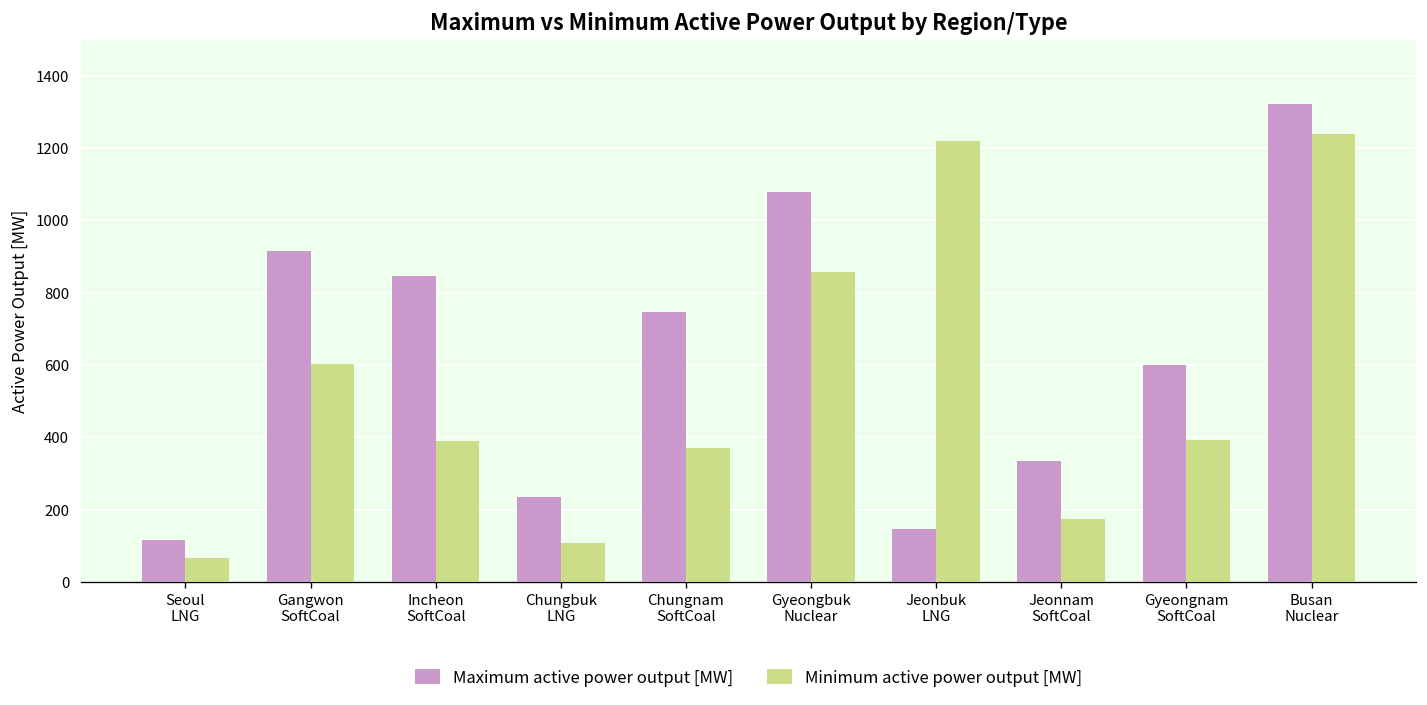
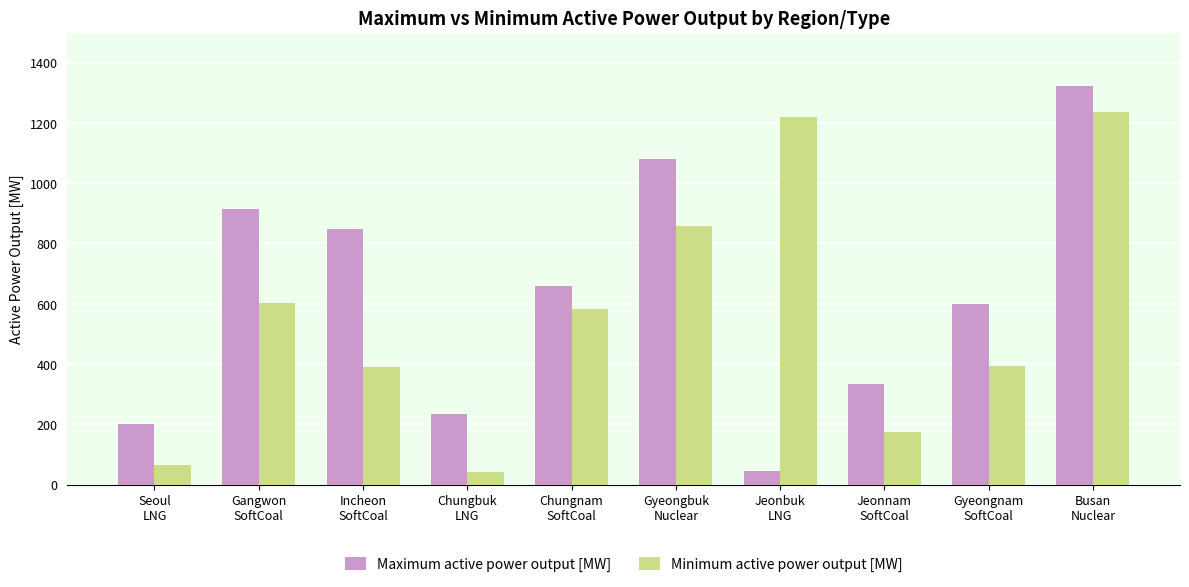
Maximum active power output [MW], Seoul LNG: 120 -> 200
Minimum active power output [MW], Chungbuk LNG: 110 -> 40
Maximum active power output [MW], Chungnam SoftCoal: 750 -> 660
Minimum active power output [MW], Chungnam SoftCoal: 370 -> 580
Maximum active power output [MW], Jeonbuk LNG: 150 -> 50
